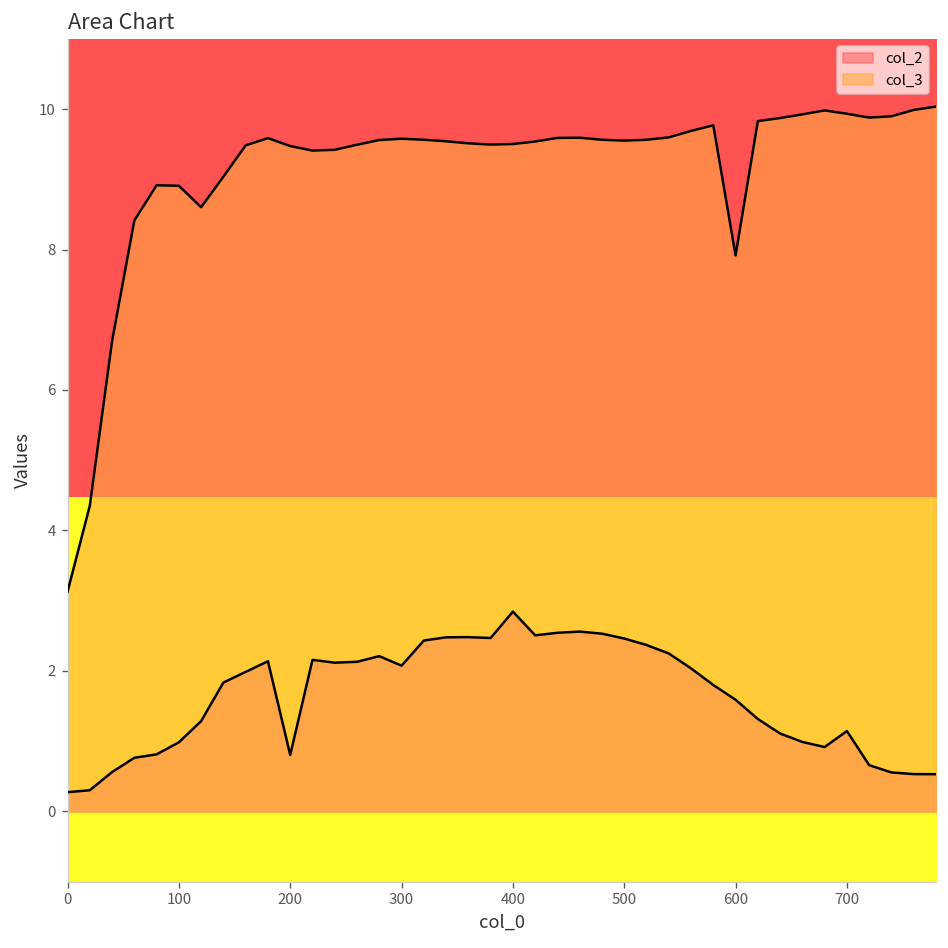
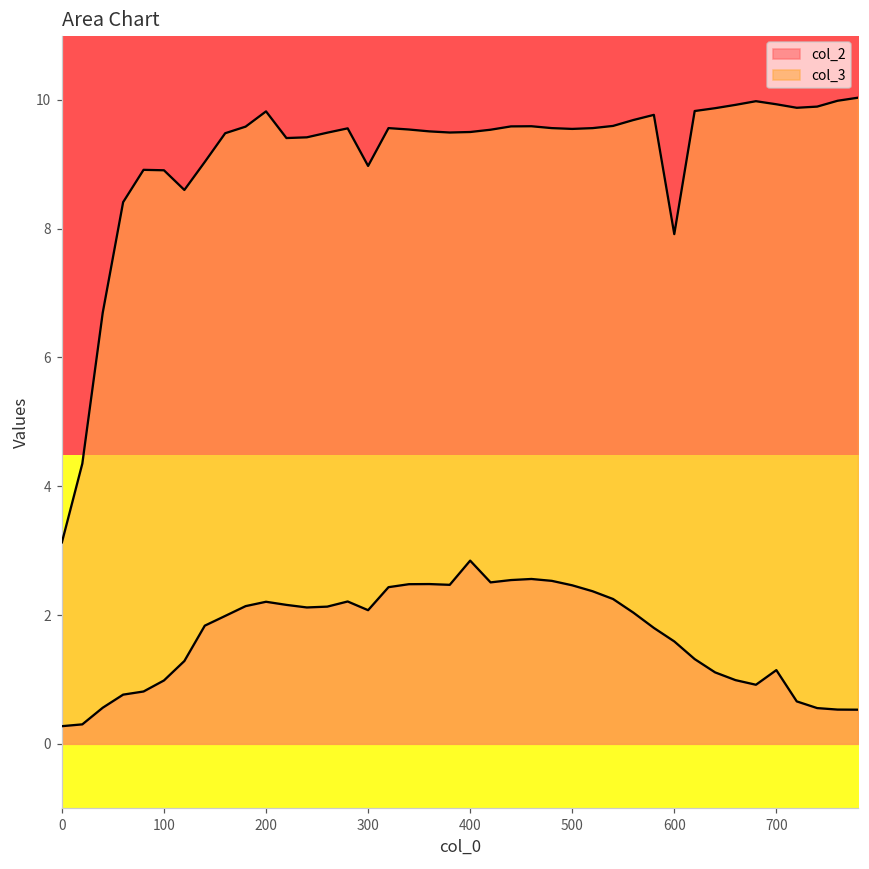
col_2, 200: 0.8 -> 2.2
col_3, 200: 9.5 -> 9.8
col_3, 300: 9.6 -> 9.0
